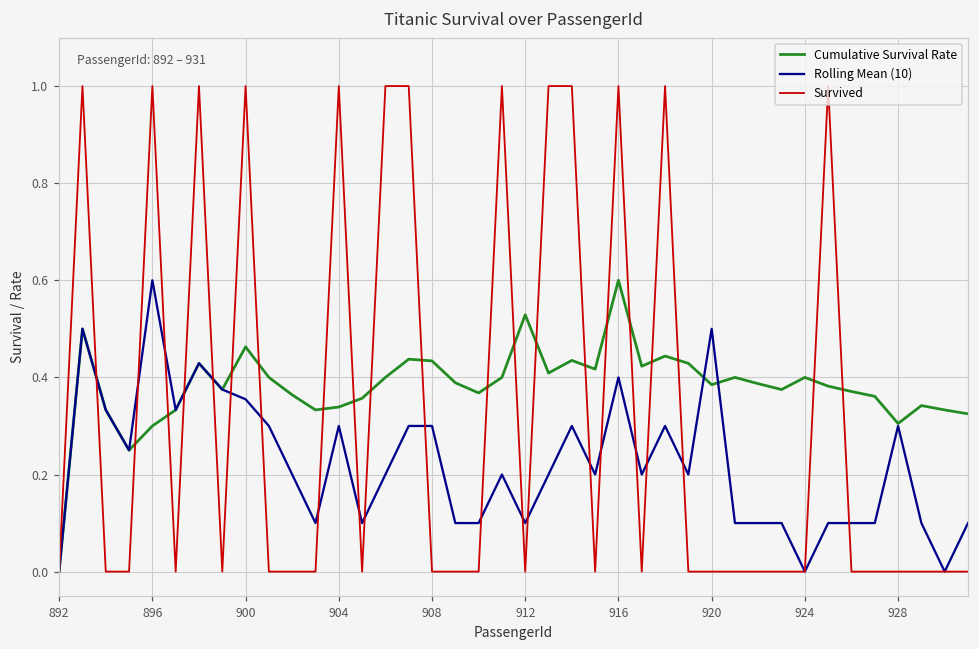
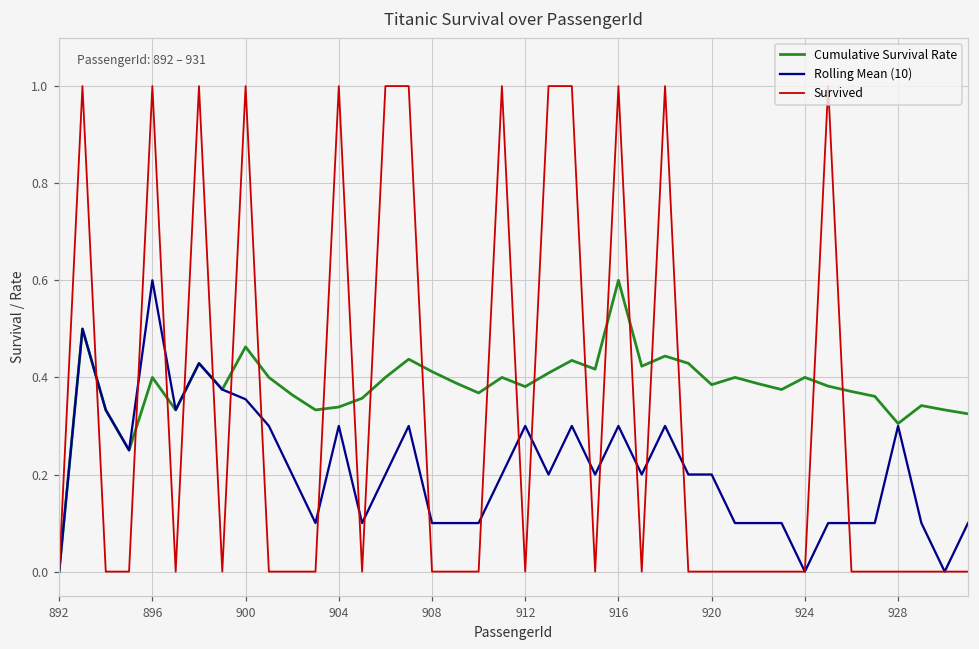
Cumulative Survival Rate, 896: 0.3 -> 0.4
Cumulative Survival Rate, 908: 0.43 -> 0.41
Rolling Mean (10), 908: 0.3 -> 0.1
Cumulative Survival Rate, 912: 0.53 -> 0.38
Rolling Mean (10), 912: 0.1 -> 0.3
Rolling Mean (10), 916: 0.4 -> 0.3
Rolling Mean (10), 920: 0.5 -> 0.2
